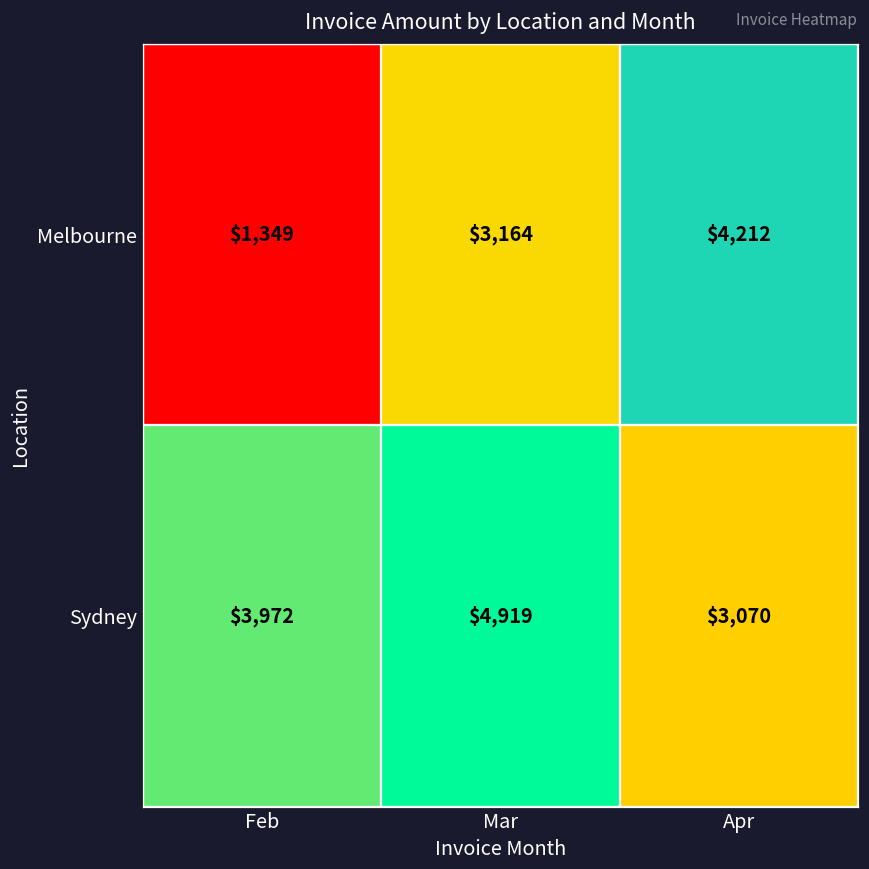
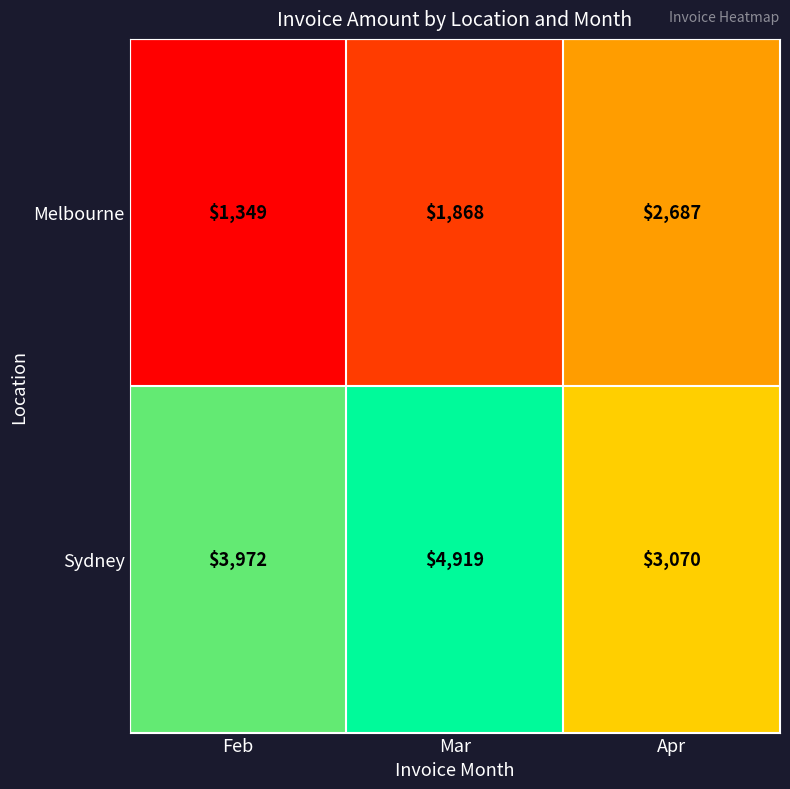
Melbourne, Mar: $3,164 -> $1,868
Melbourne, Apr: $4,212 -> $2,687
